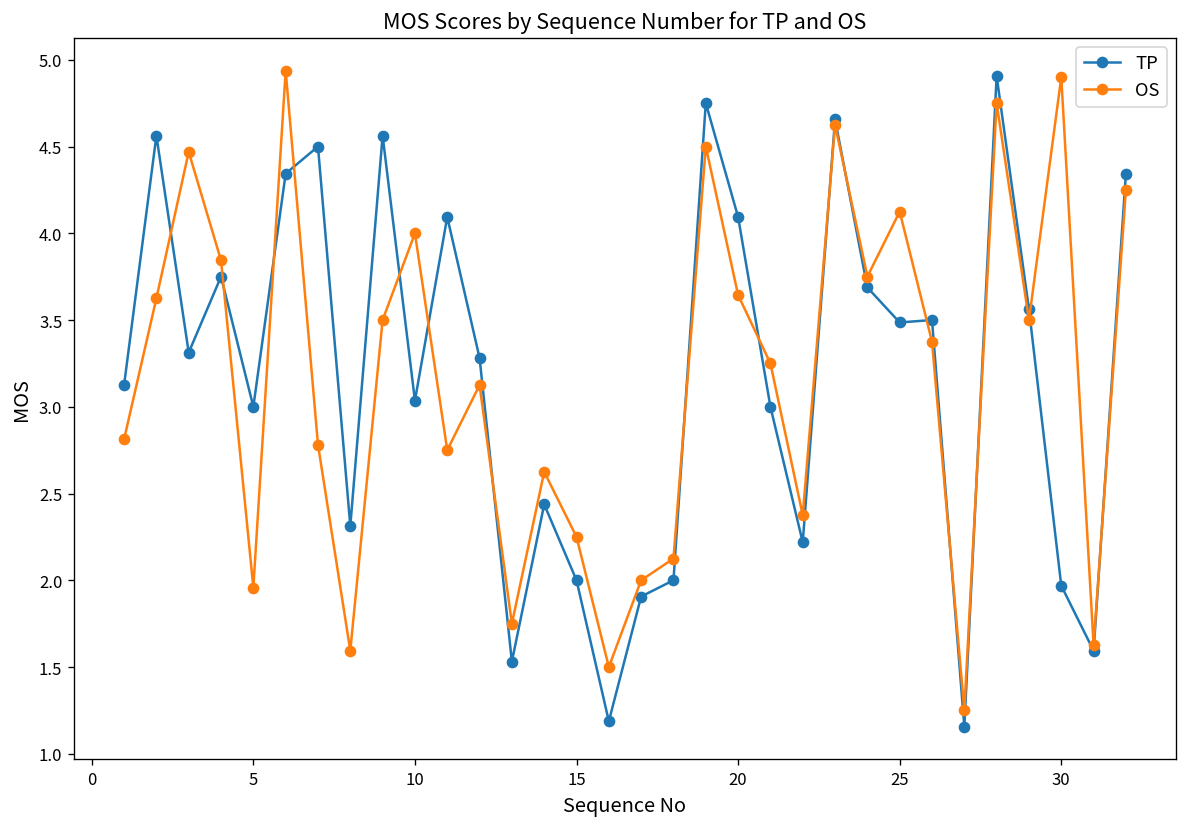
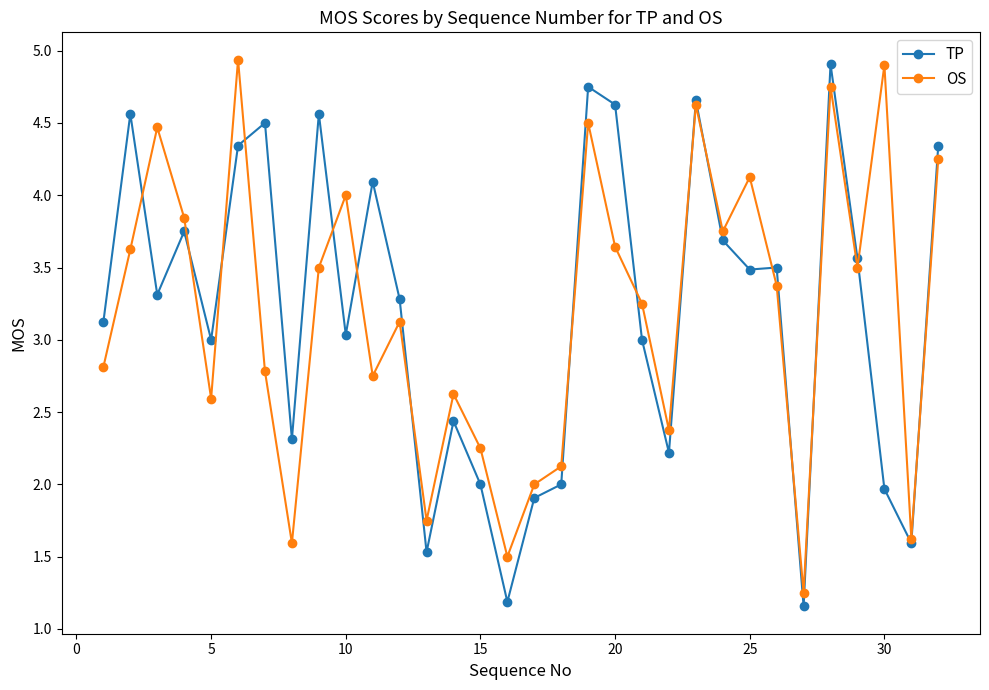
OS, 5: 1.96 -> 2.59
TP, 20: 4.09 -> 4.63
